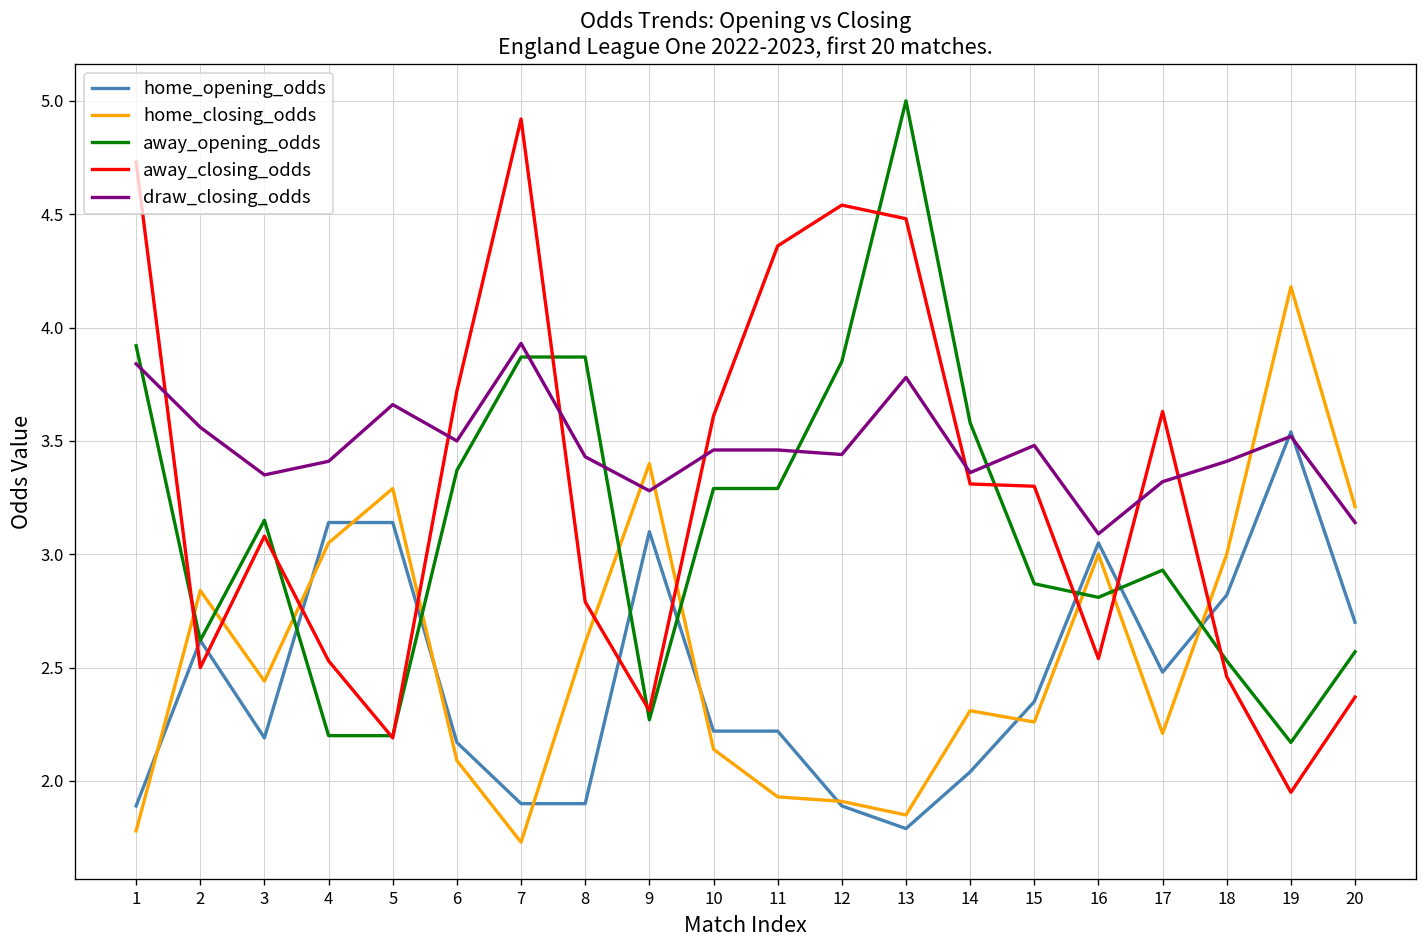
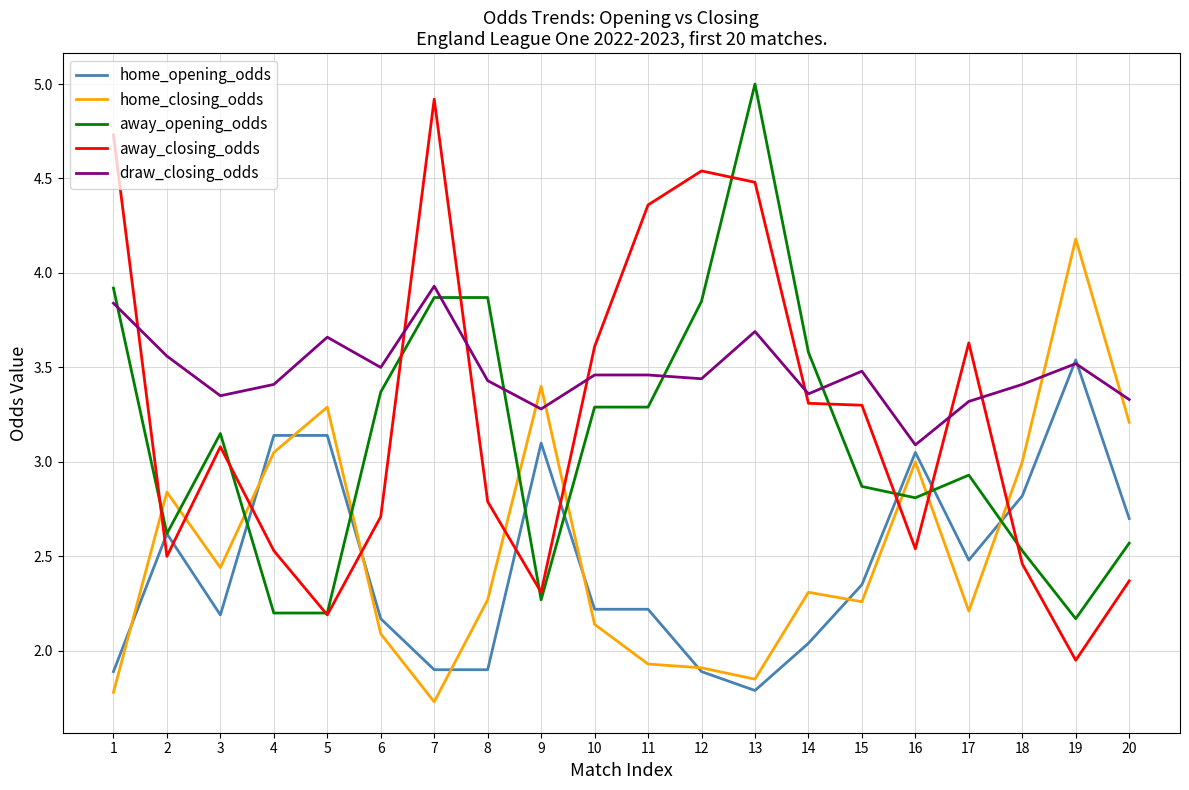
away_closing_odds, 6: 3.72 -> 2.71
home_closing_odds, 8: 2.61 -> 2.27
draw_closing_odds, 13: 3.78 -> 3.69
draw_closing_odds, 20: 3.14 -> 3.33
